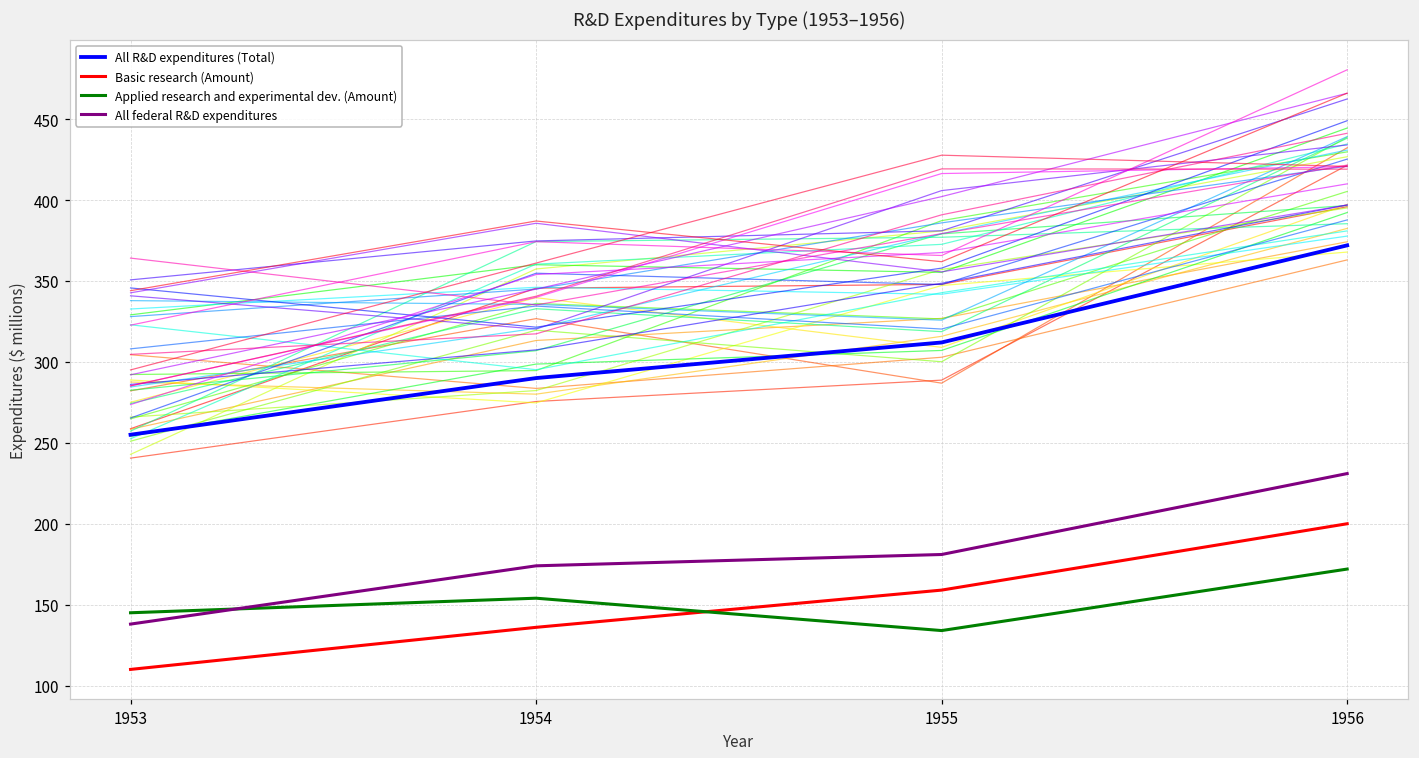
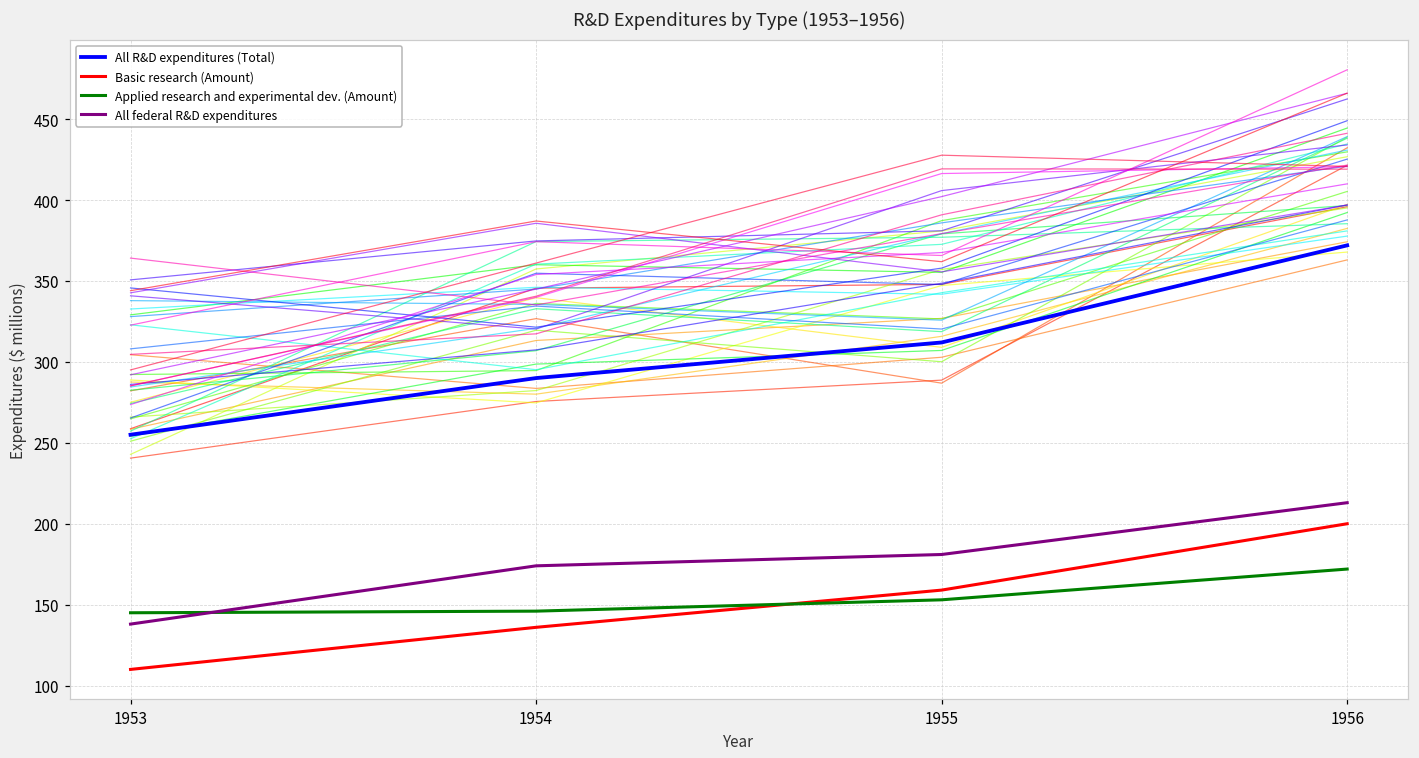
Applied research and experimental dev. (Amount), 1954: 154 -> 146
Applied research and experimental dev. (Amount), 1955: 134 -> 153
All federal R&D expenditures, 1956: 231 -> 213
